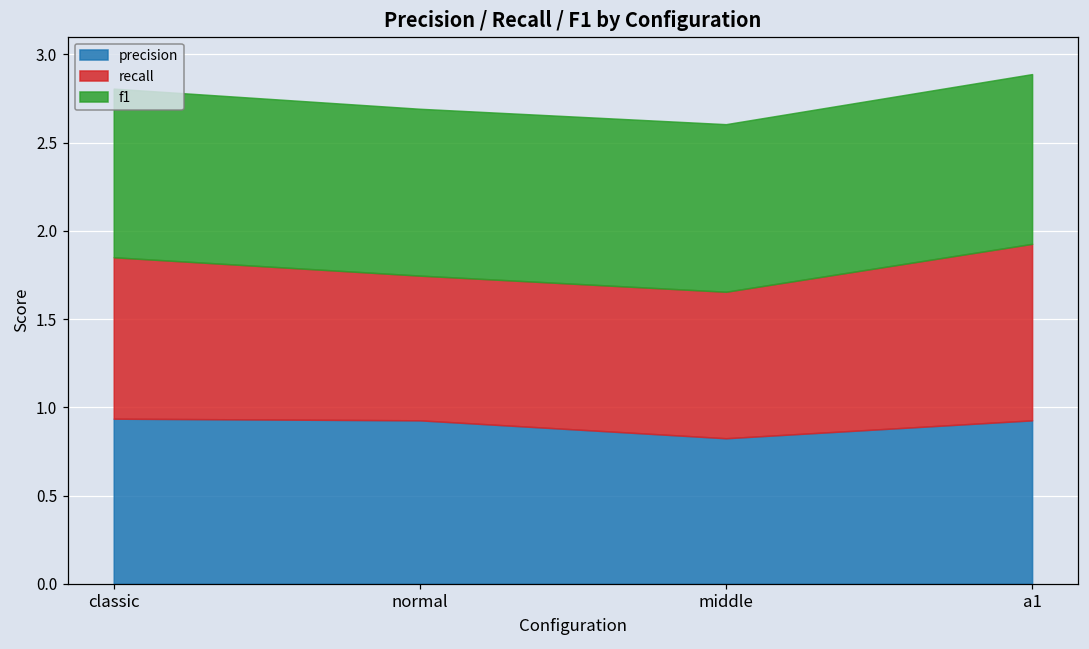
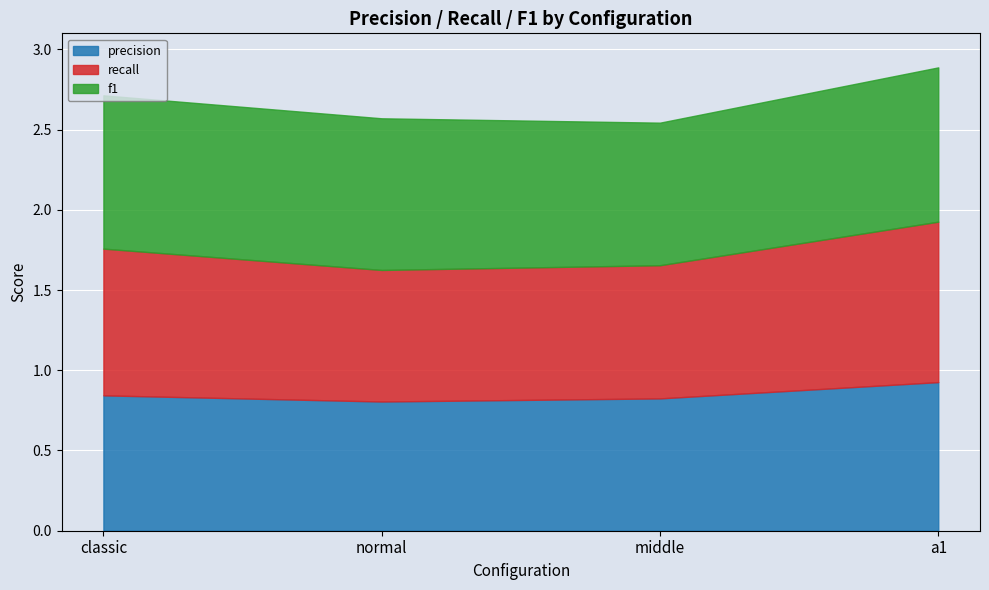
precision, classic: 0.94 -> 0.84
precision, normal: 0.93 -> 0.81
f1, middle: 0.95 -> 0.89
